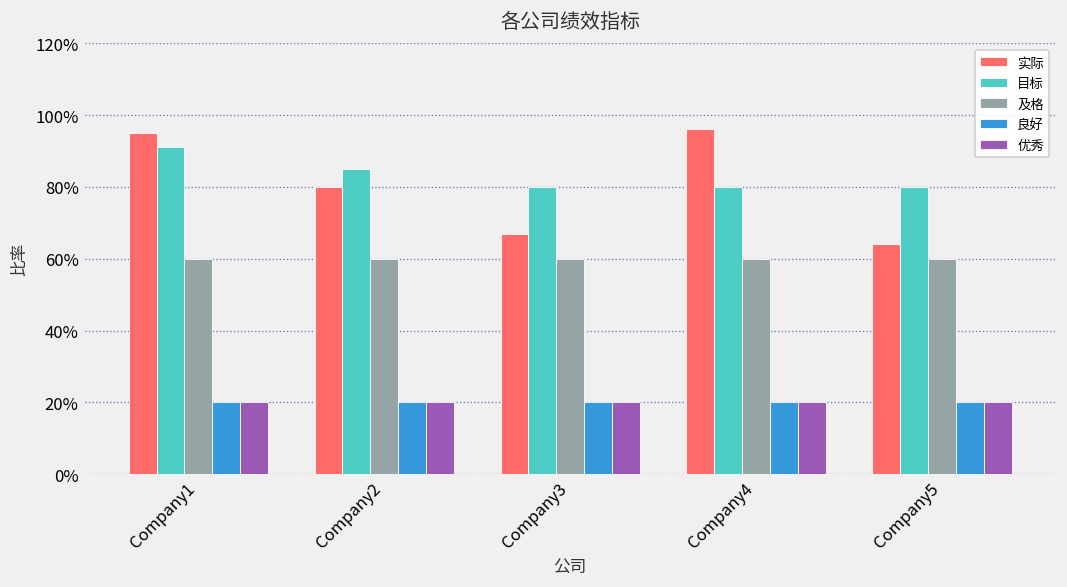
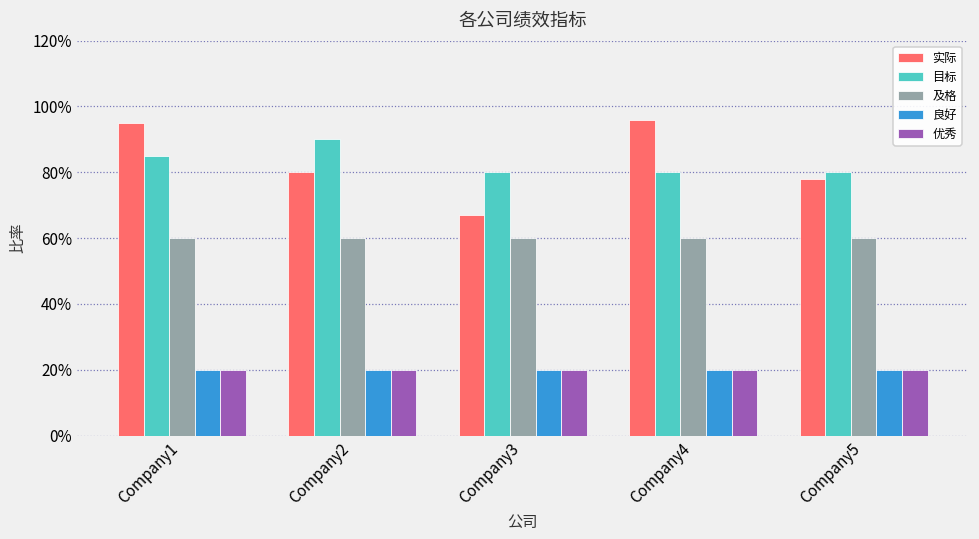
目标, Company1: 91% -> 85%
目标, Company2: 85% -> 90%
实际, Company5: 64% -> 78%
